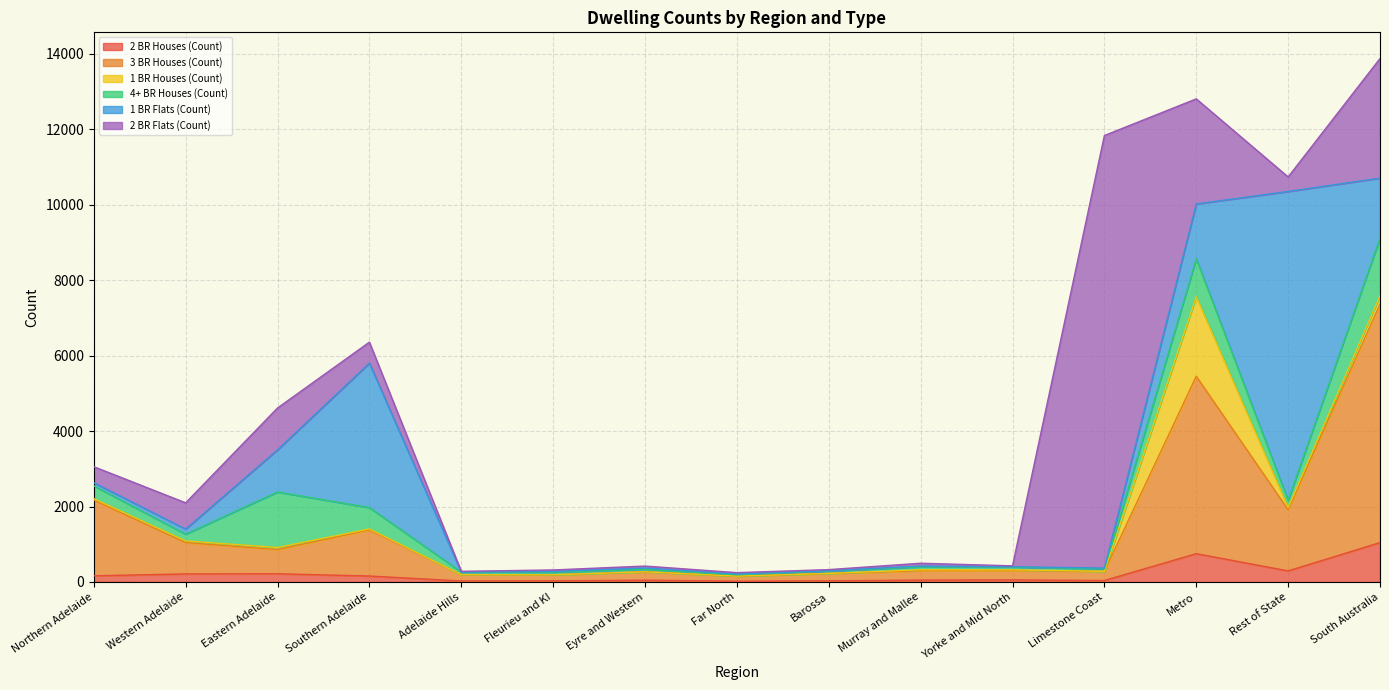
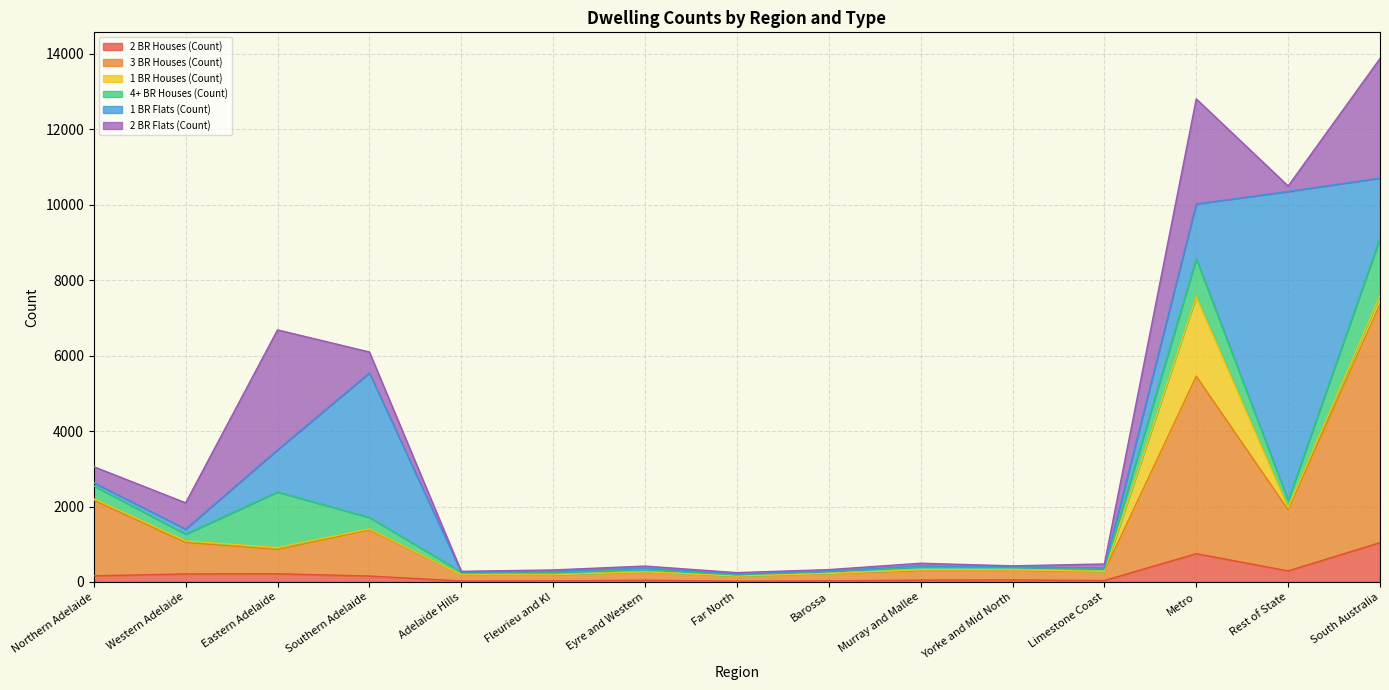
2 BR Flats (Count), Eastern Adelaide: 1100 -> 3200
4+ BR Houses (Count), Southern Adelaide: 600 -> 300
2 BR Flats (Count), Limestone Coast: 11500 -> 100
2 BR Flats (Count), Rest of State: 400 -> 100
